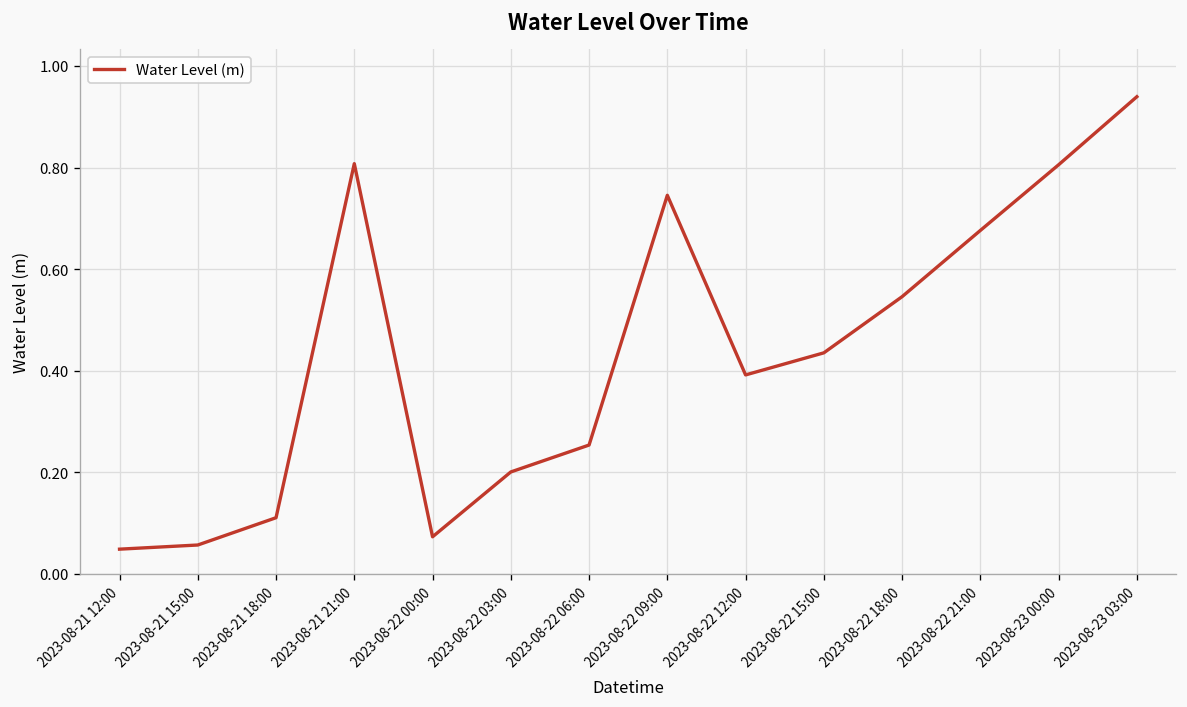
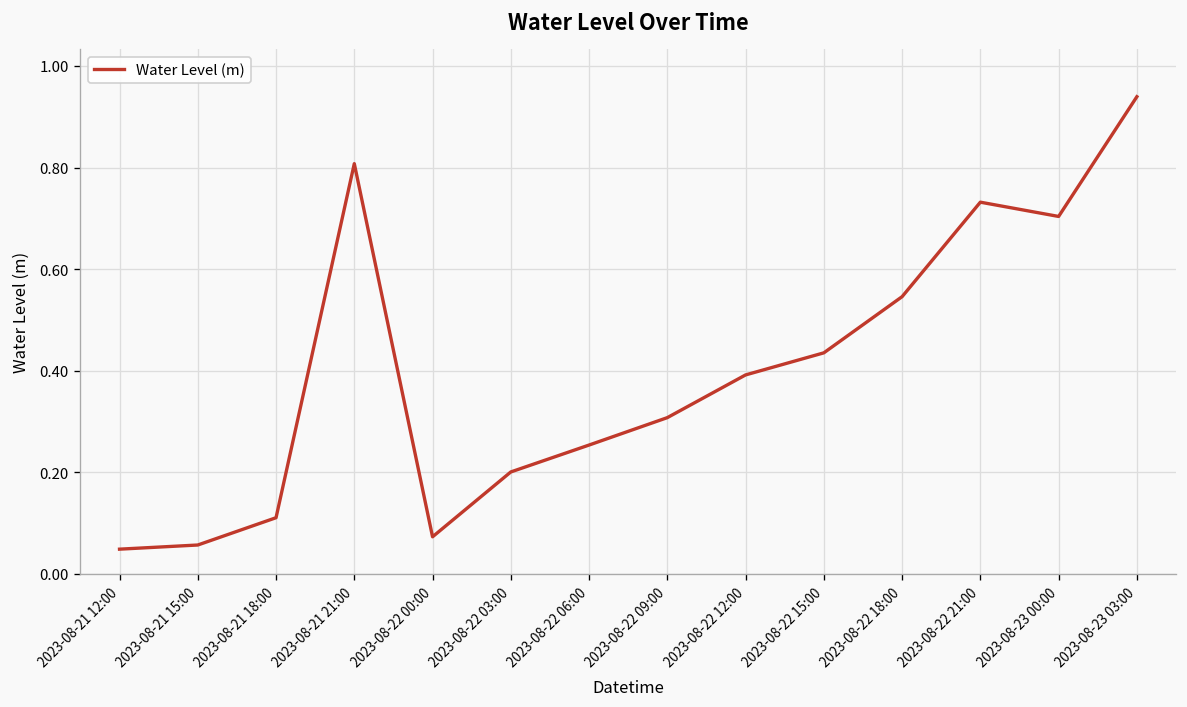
2023-08-22 09:00: 0.75 -> 0.31
2023-08-22 21:00: 0.68 -> 0.73
2023-08-23 00:00: 0.81 -> 0.70
